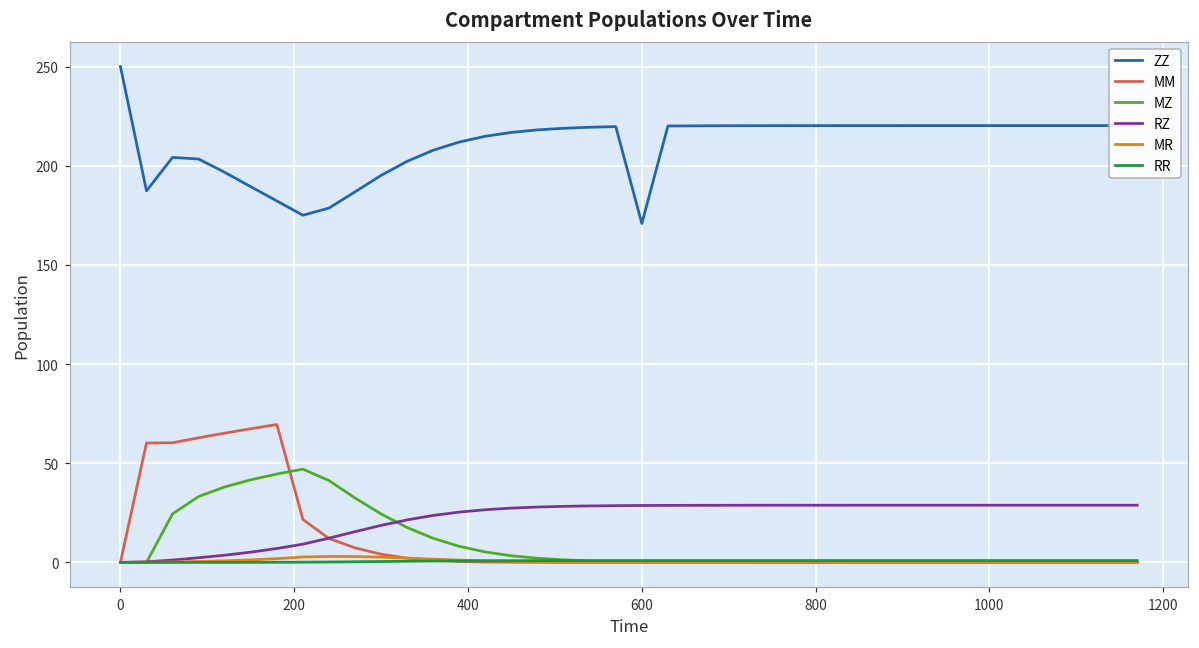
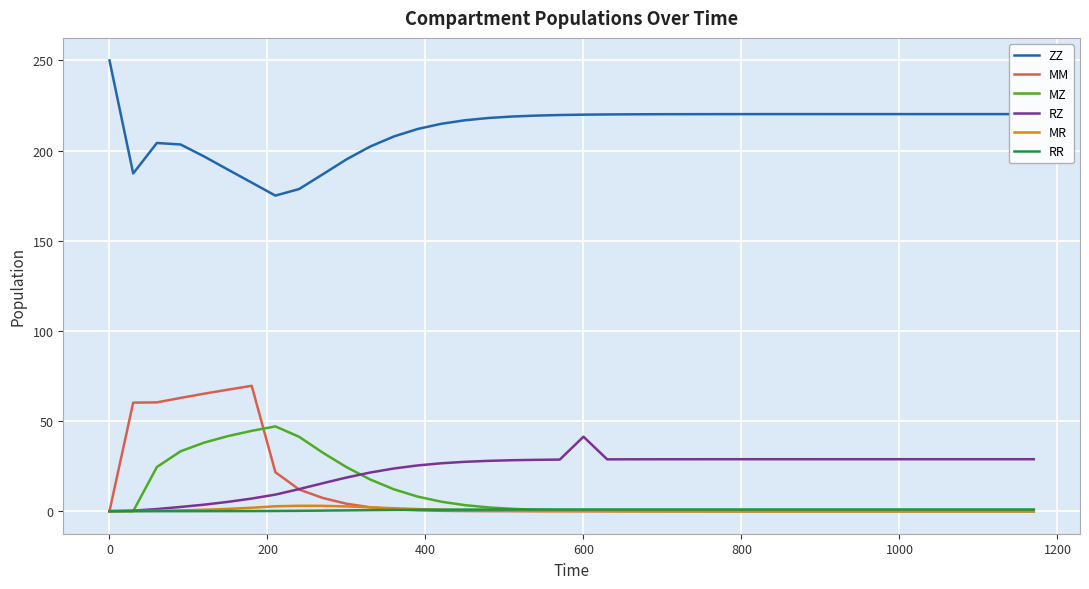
ZZ, 600: 171 -> 220
RZ, 600: 29 -> 41
